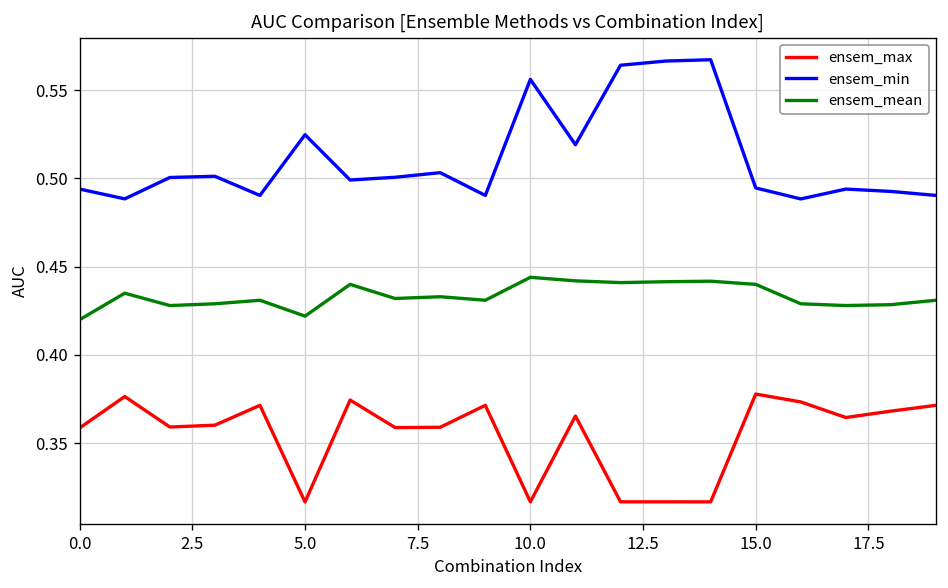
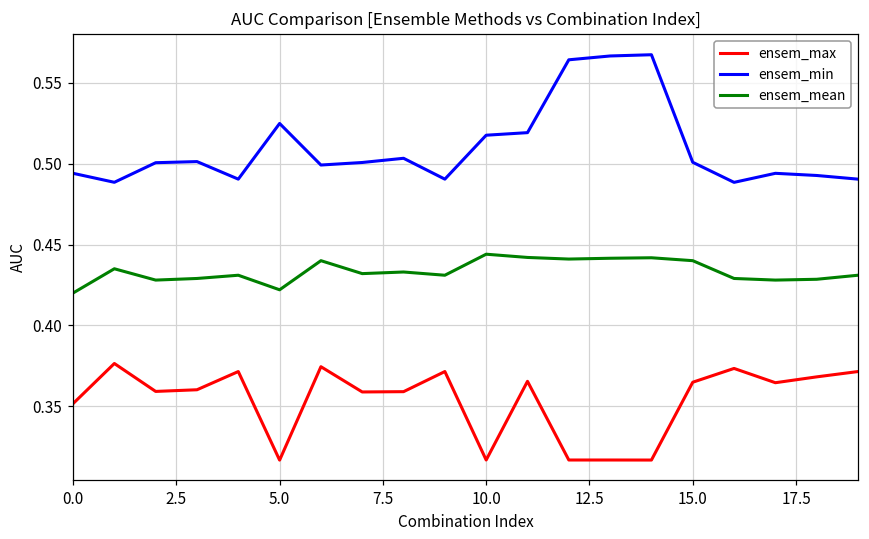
ensem_max, 0.0: 0.359 -> 0.352
ensem_min, 10.0: 0.556 -> 0.518
ensem_max, 15.0: 0.378 -> 0.365
ensem_min, 15.0: 0.495 -> 0.501
